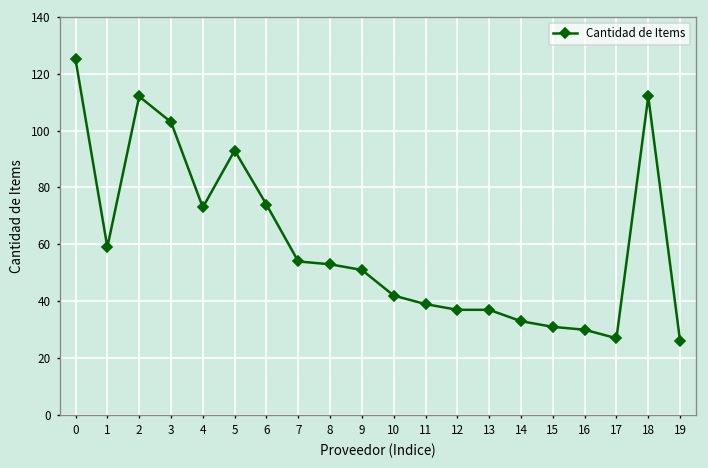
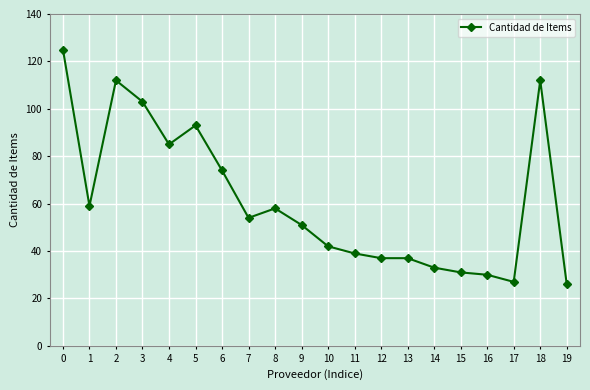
4: 73 -> 85
8: 53 -> 58
